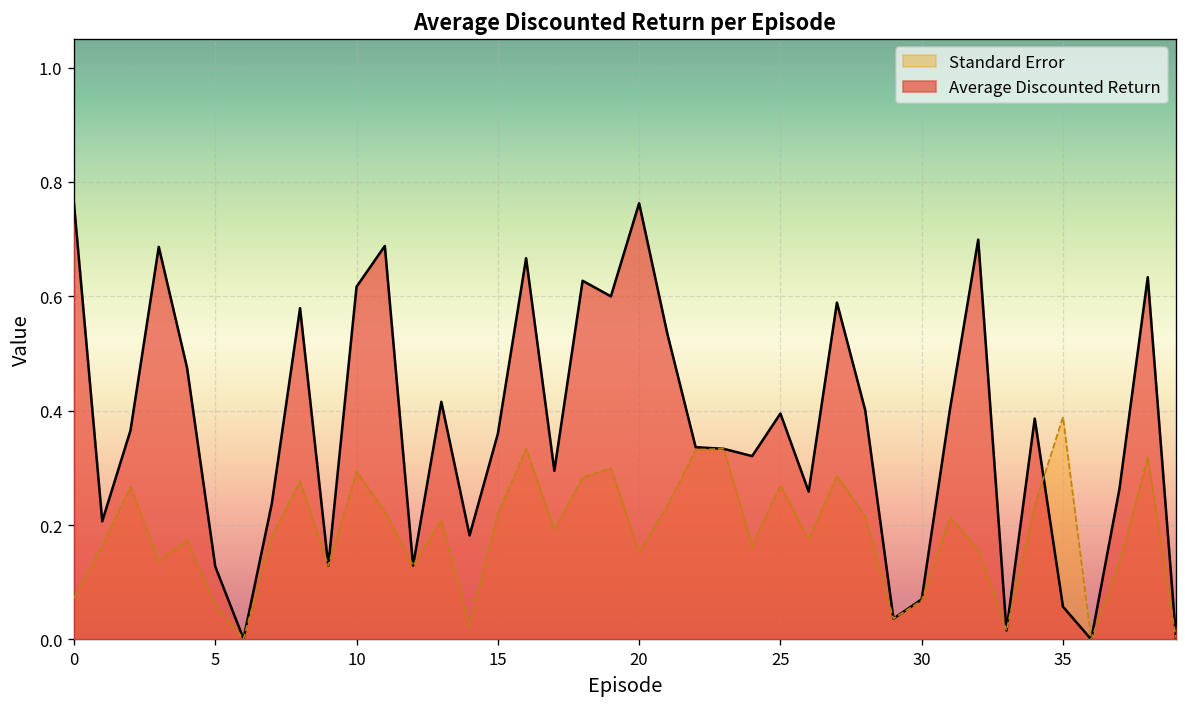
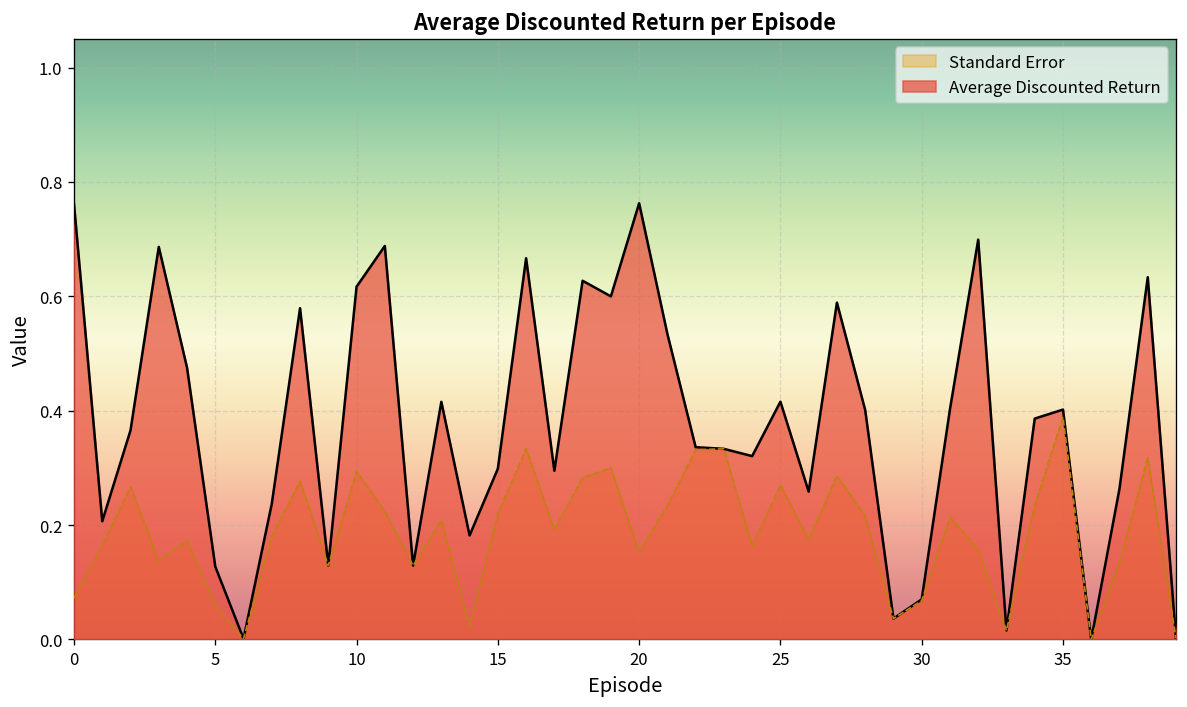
Average Discounted Return, 15: 0.36 -> 0.30
Average Discounted Return, 25: 0.40 -> 0.42
Average Discounted Return, 35: 0.06 -> 0.40
